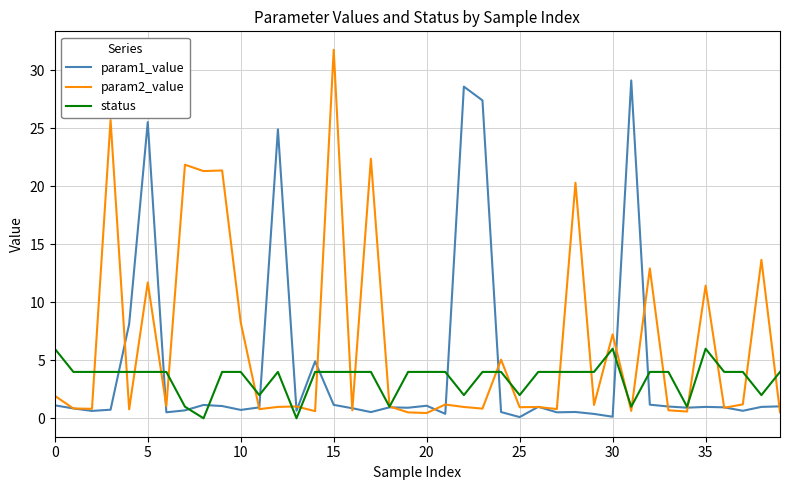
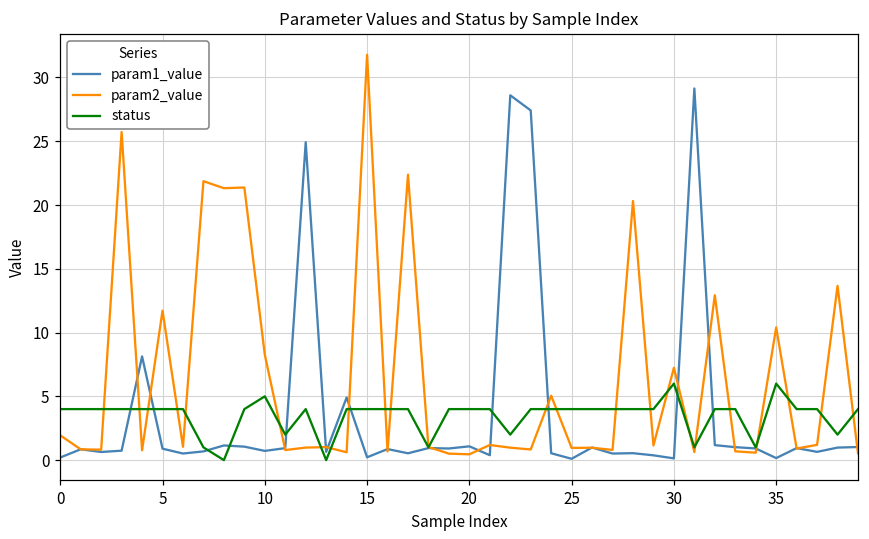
param1_value, 0: 1.1 -> 0.2
status, 0: 6 -> 4
param1_value, 5: 25.5 -> 0.9
status, 10: 4 -> 5
param1_value, 15: 1.2 -> 0.2
status, 25: 2 -> 4
param1_value, 35: 1.0 -> 0.2
param2_value, 35: 11.4 -> 10.4
